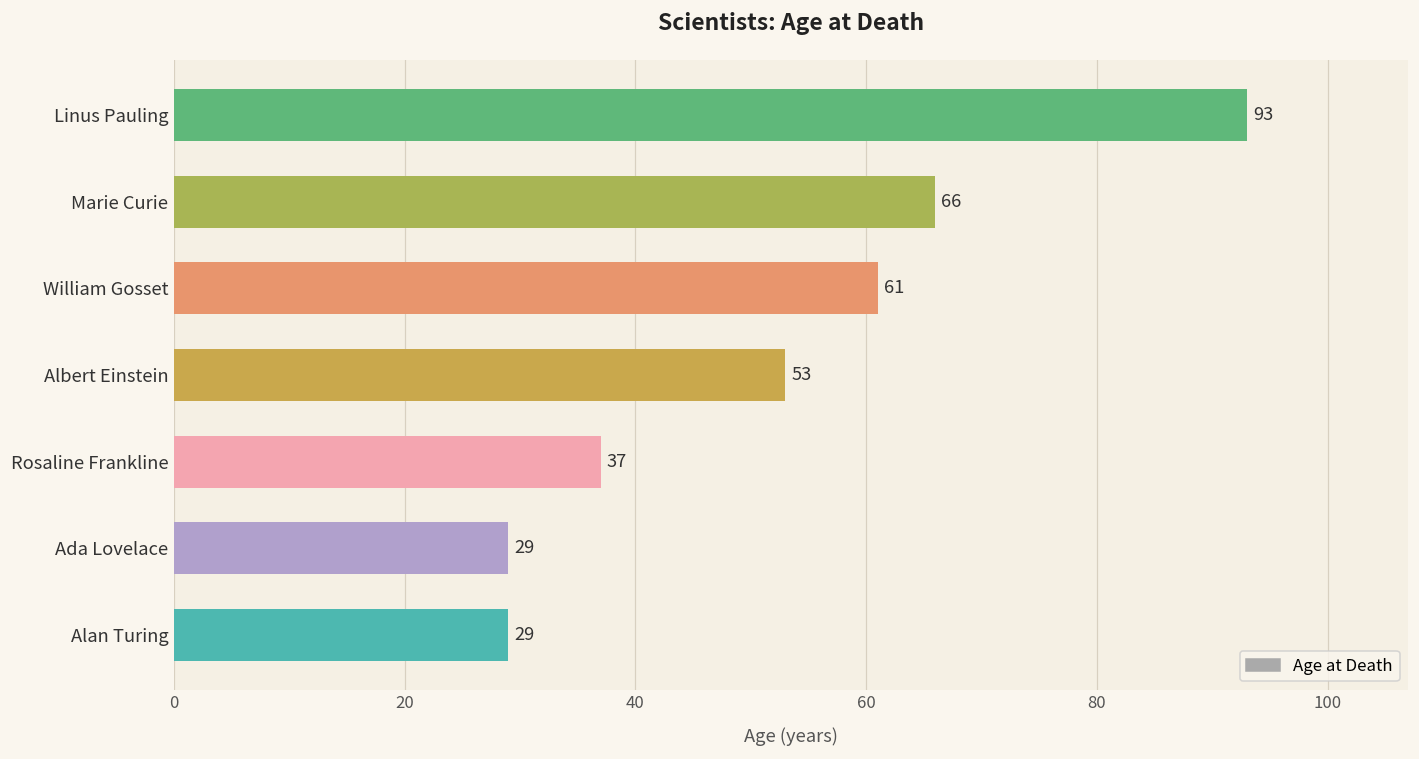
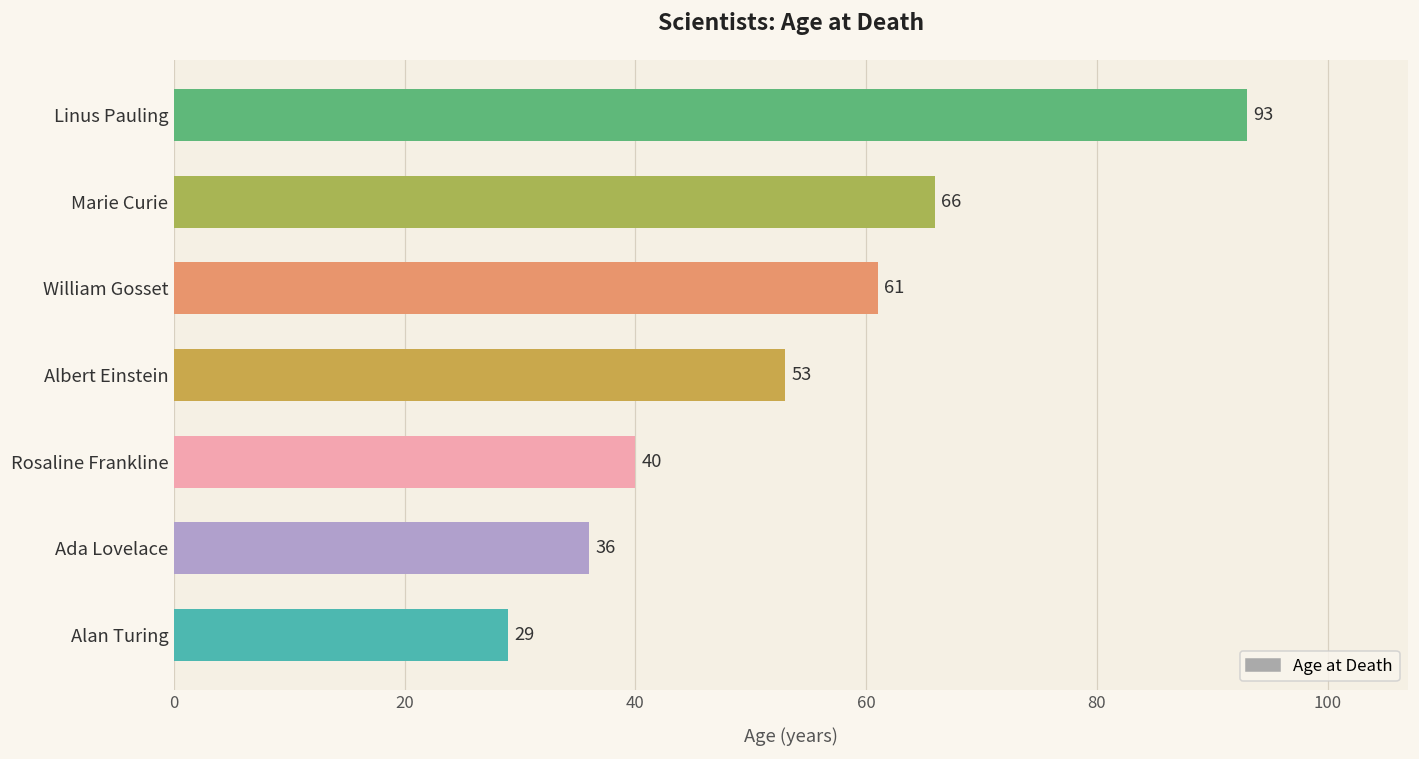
Rosaline Frankline: 37 -> 40
Ada Lovelace: 29 -> 36
